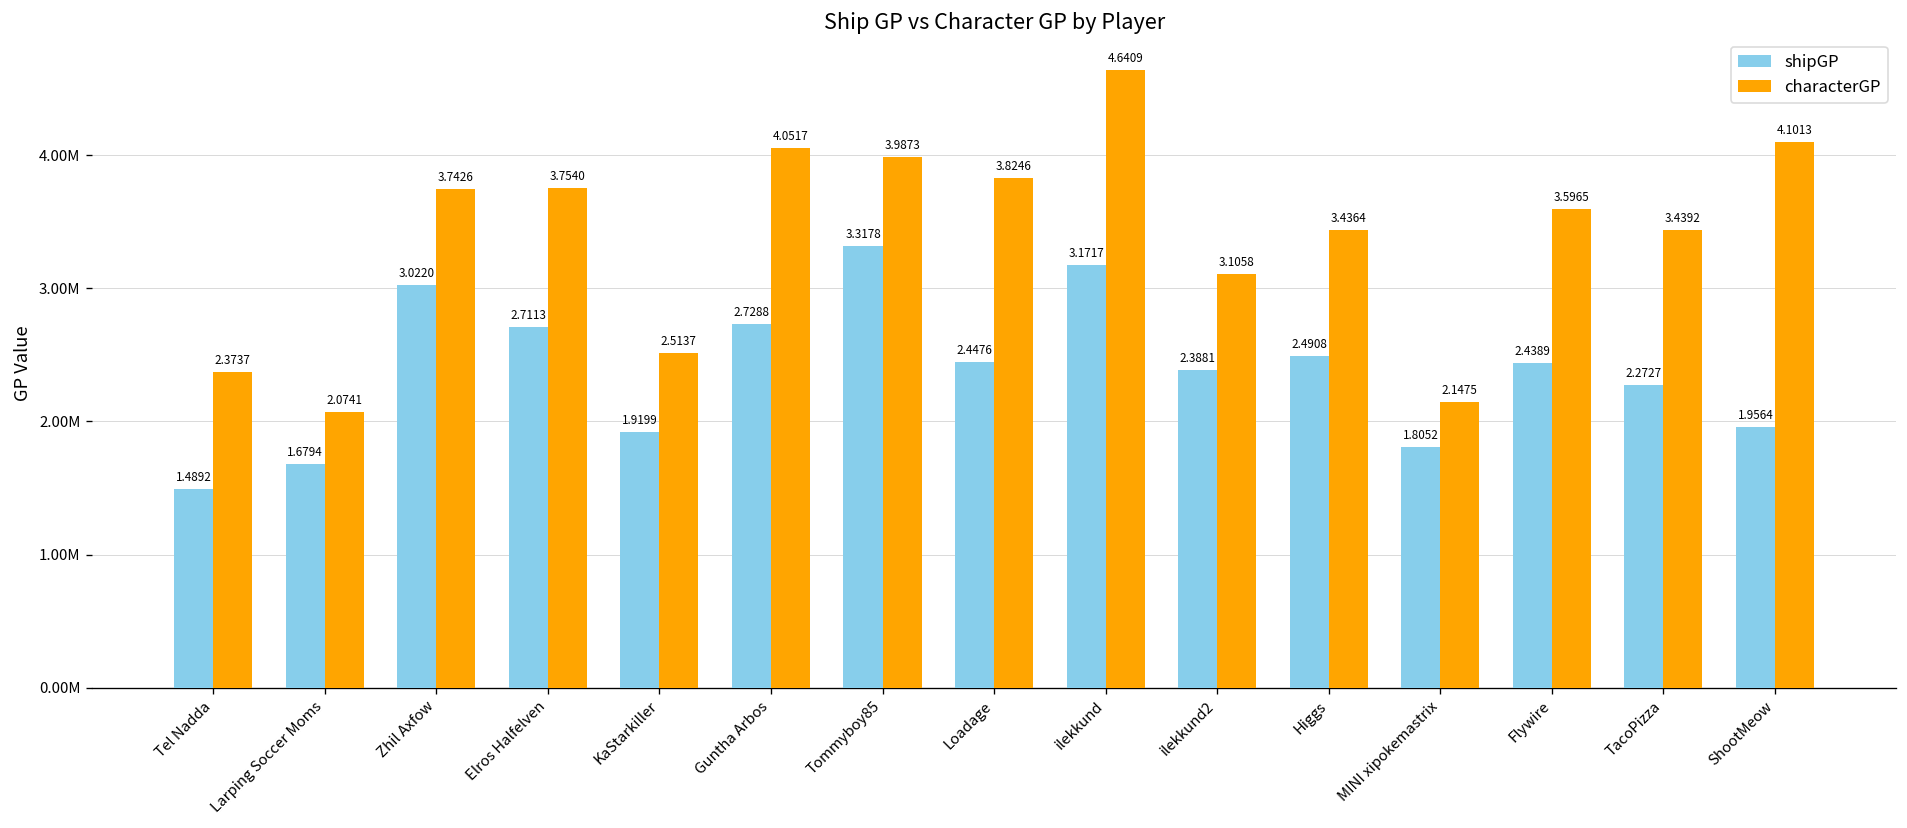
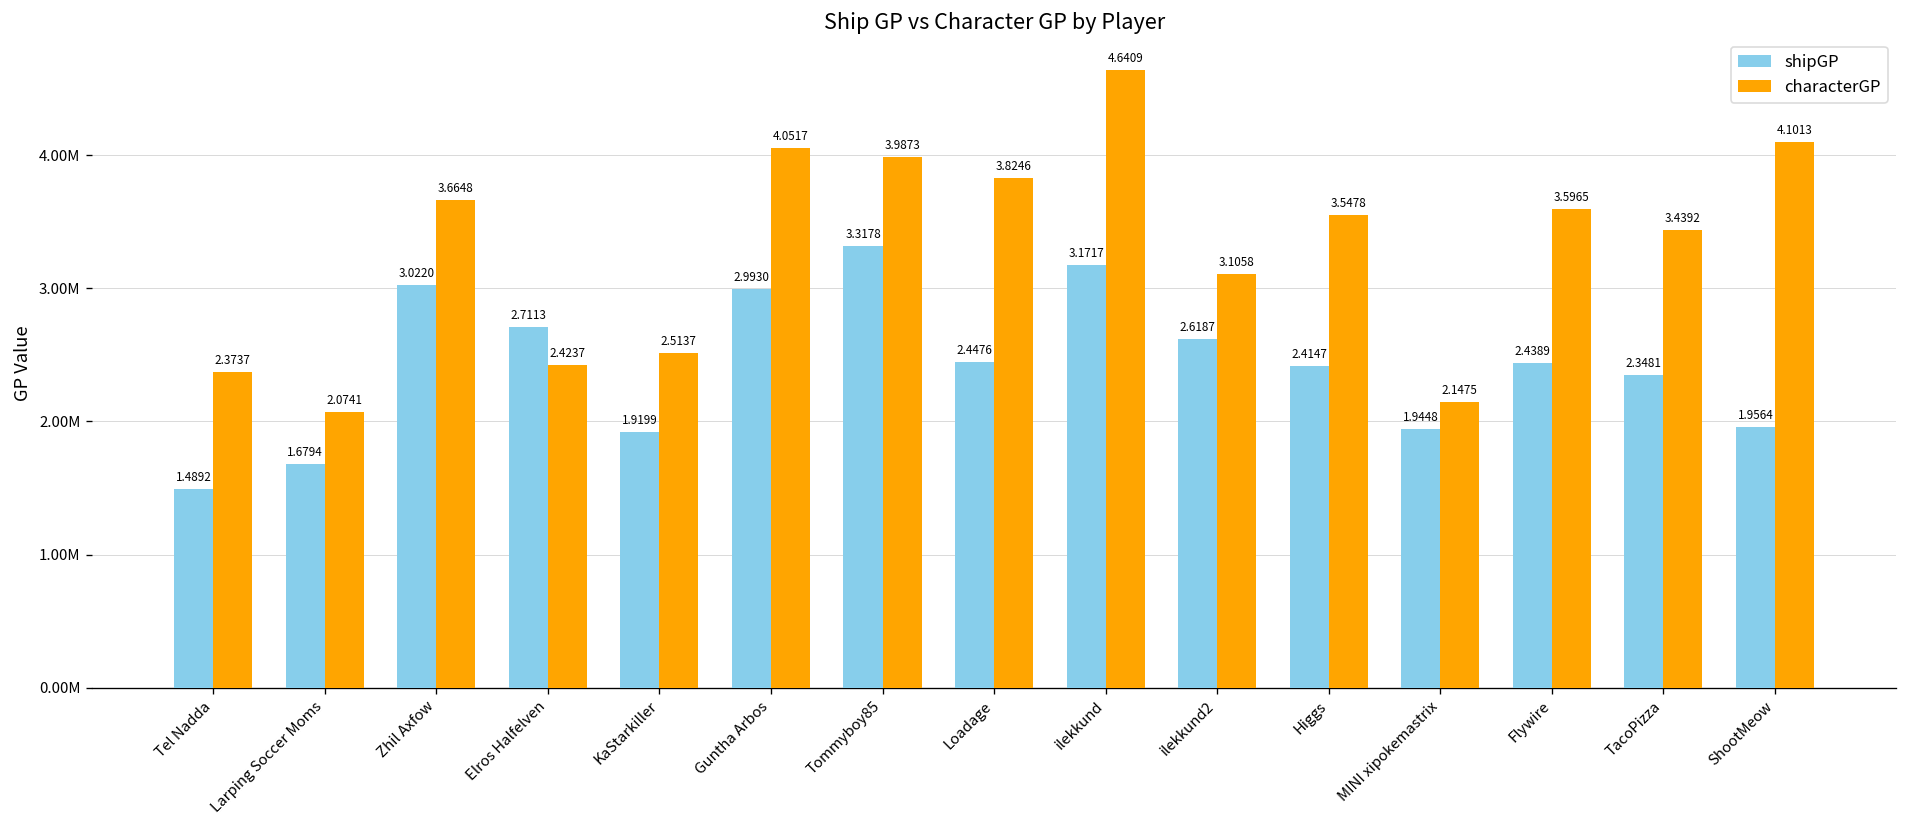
characterGP, Zhil Axfow: 3.7426 -> 3.6648
characterGP, Elros Halfelven: 3.7540 -> 2.4237
shipGP, Guntha Arbos: 2.7288 -> 2.9930
shipGP, ilekkund2: 2.3881 -> 2.6187
shipGP, Higgs: 2.4908 -> 2.4147
characterGP, Higgs: 3.4364 -> 3.5478
shipGP, MINI xipokemastrix: 1.8052 -> 1.9448
shipGP, TacoPizza: 2.2727 -> 2.3481
